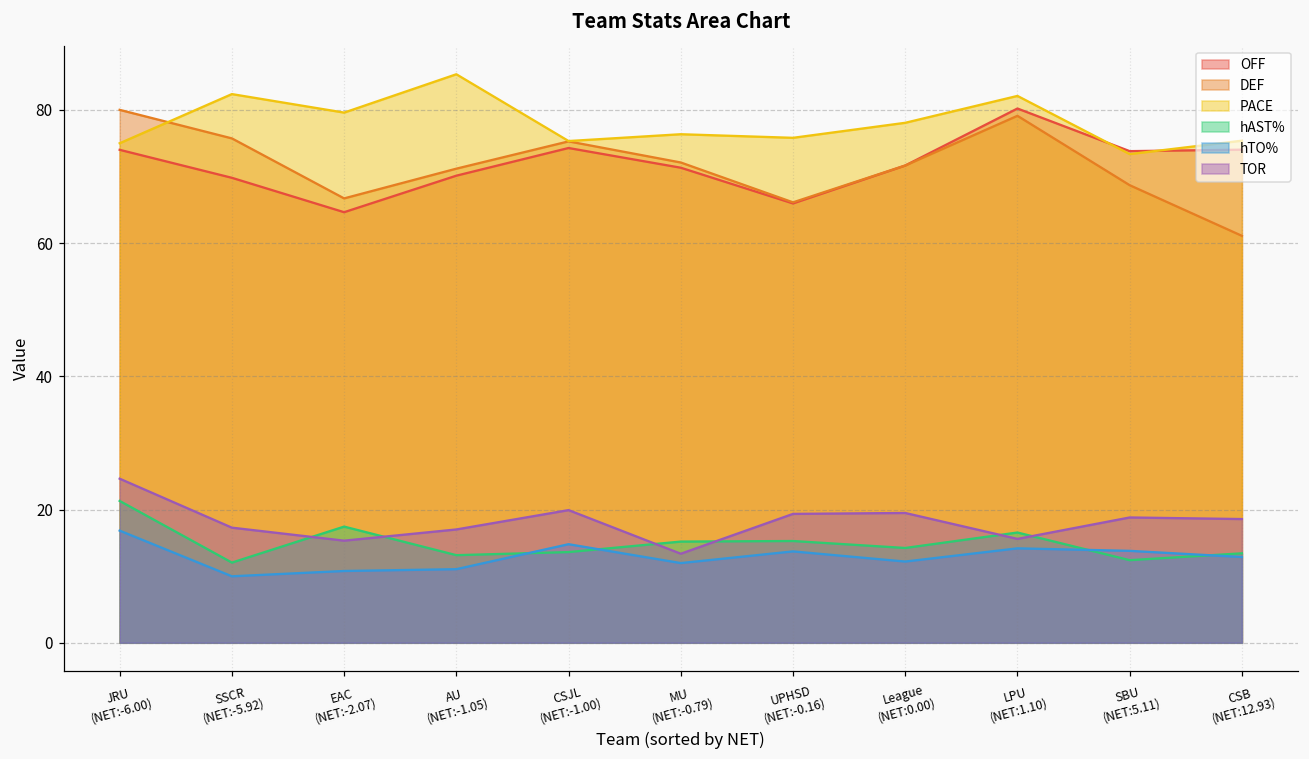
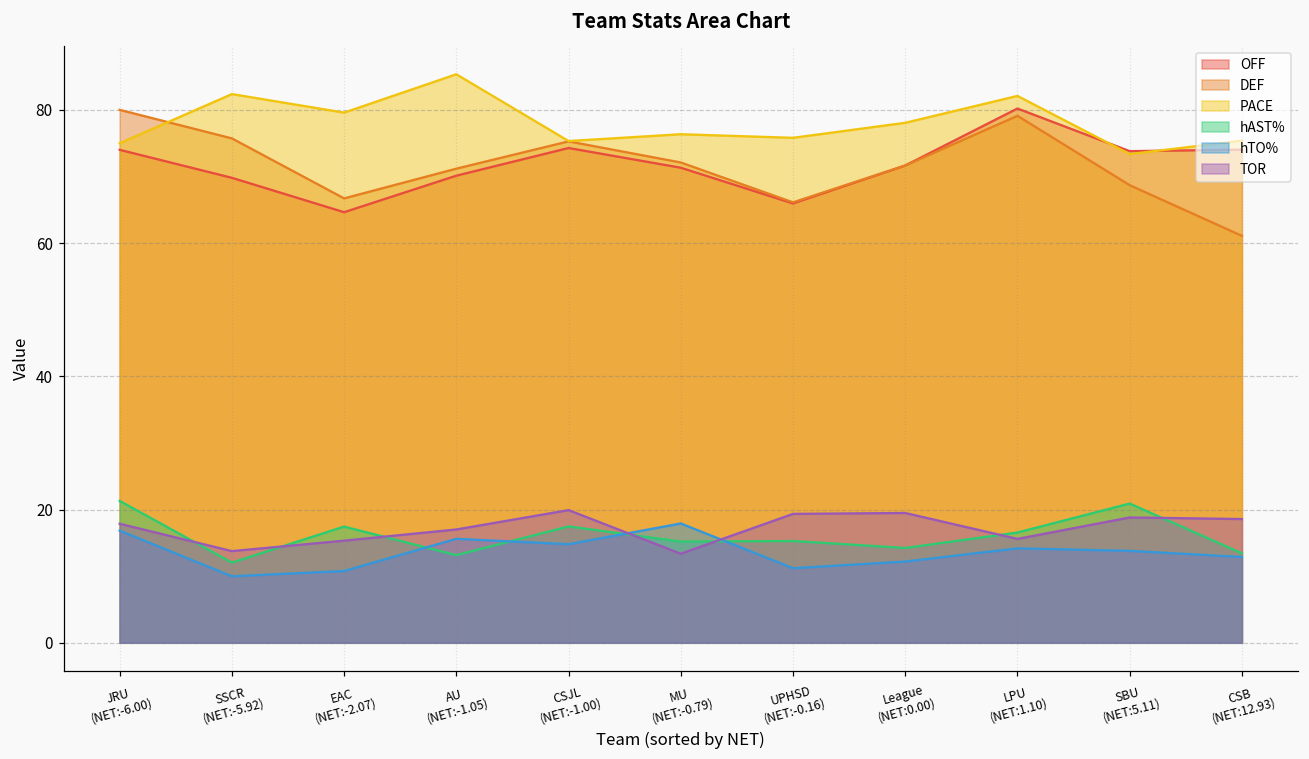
TOR, JRU (NET:-6.00): 25 -> 18
TOR, SSCR (NET:-5.92): 17 -> 14
hTO%, AU (NET:-1.05): 11 -> 16
hAST%, CSJL (NET:-1.00): 14 -> 17
hTO%, MU (NET:-0.79): 12 -> 18
hTO%, UPHSD (NET:-0.16): 14 -> 11
hAST%, SBU (NET:5.11): 12 -> 21
